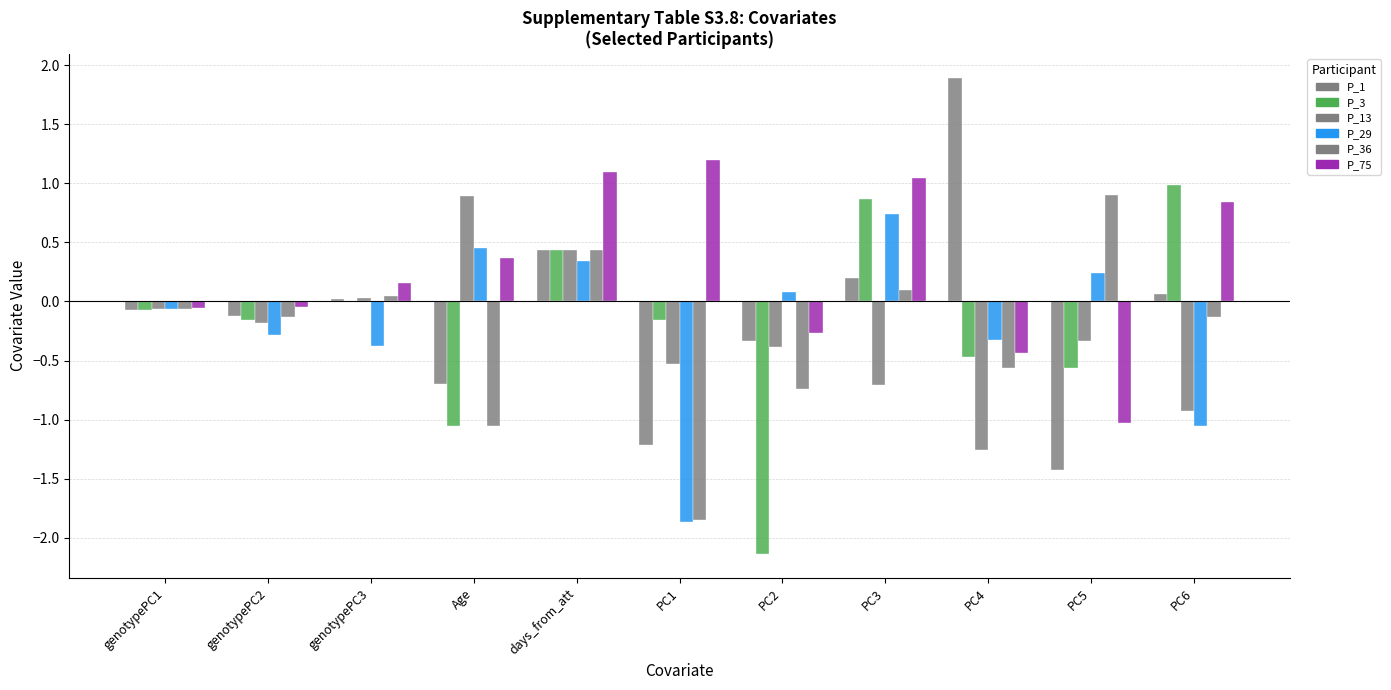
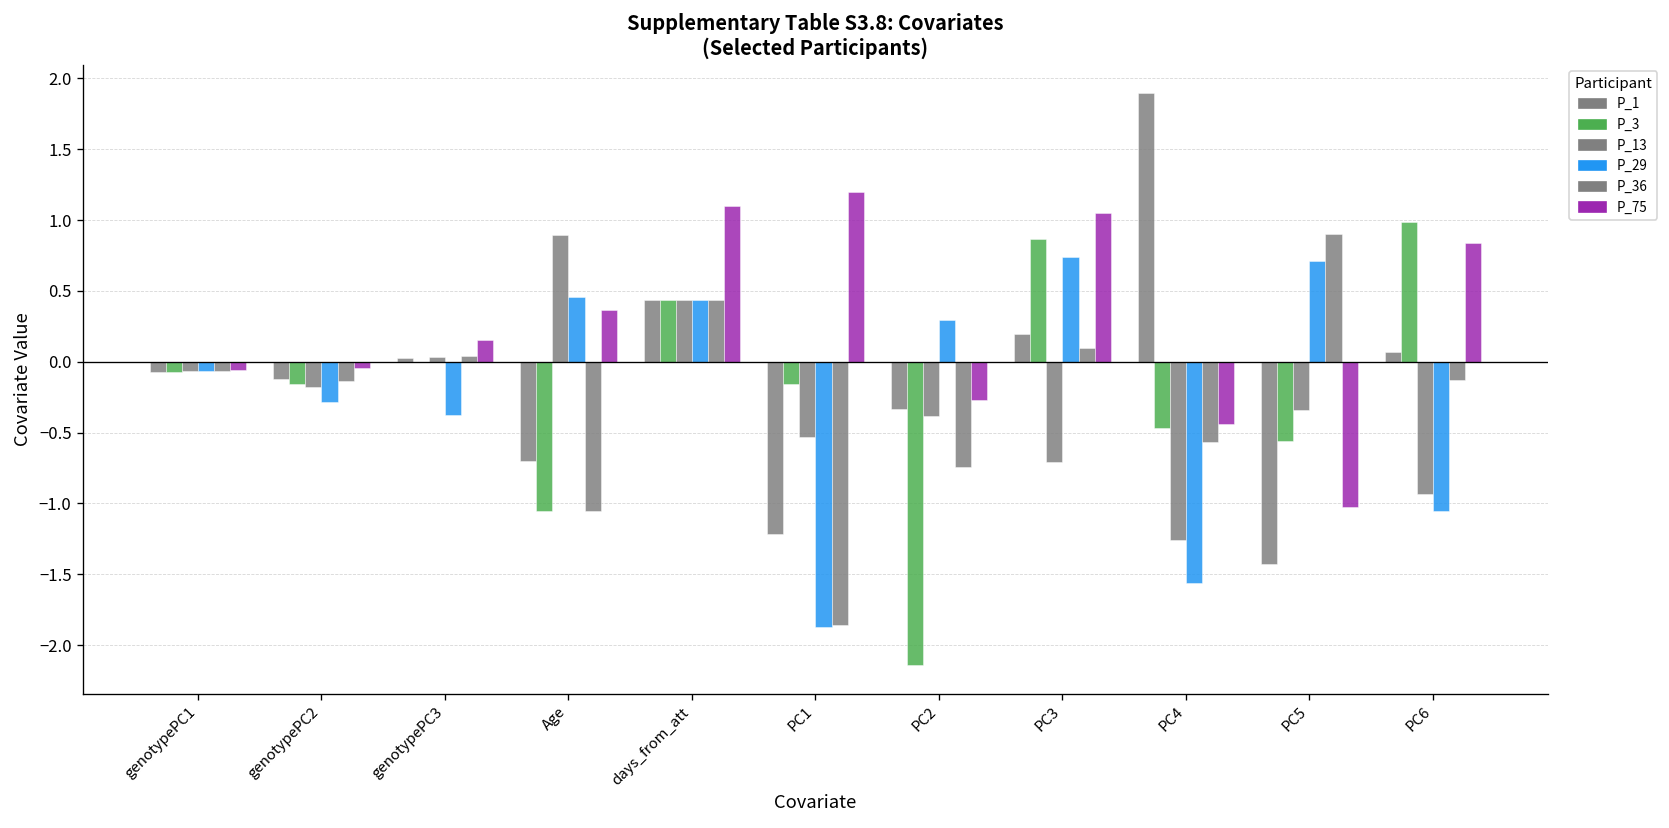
P_29, days_from_att: 0.34 -> 0.44
P_29, PC2: 0.08 -> 0.29
P_29, PC4: -0.32 -> -1.56
P_29, PC5: 0.24 -> 0.71
